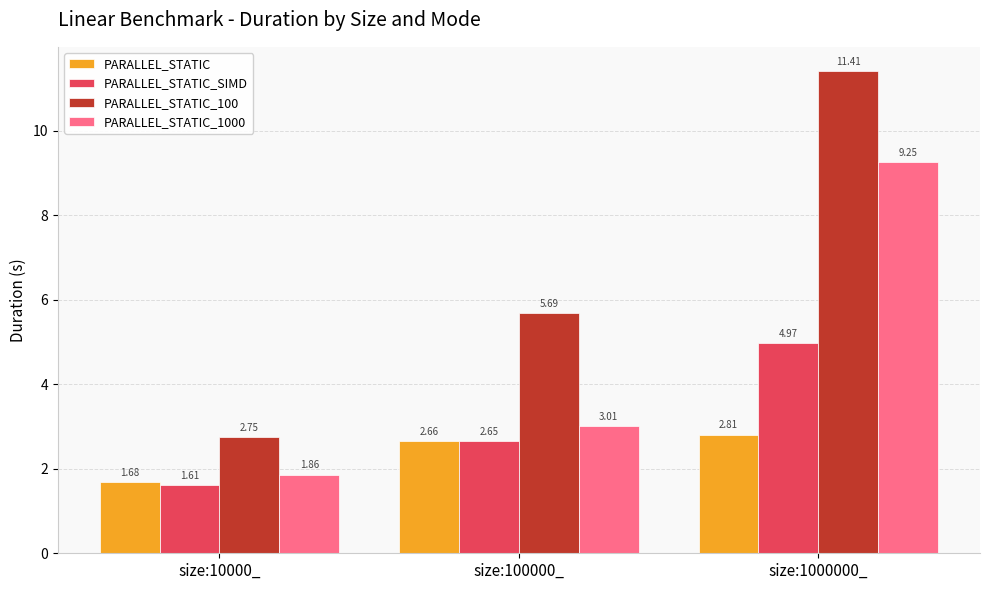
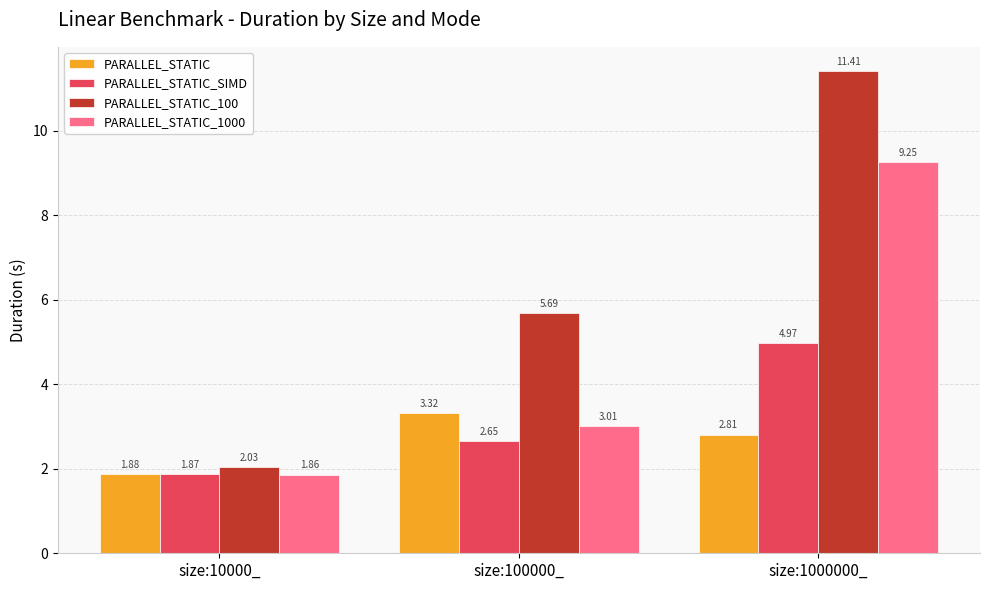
PARALLEL_STATIC, size:10000_: 1.68 -> 1.88
PARALLEL_STATIC_SIMD, size:10000_: 1.61 -> 1.87
PARALLEL_STATIC_100, size:10000_: 2.75 -> 2.03
PARALLEL_STATIC, size:100000_: 2.66 -> 3.32
